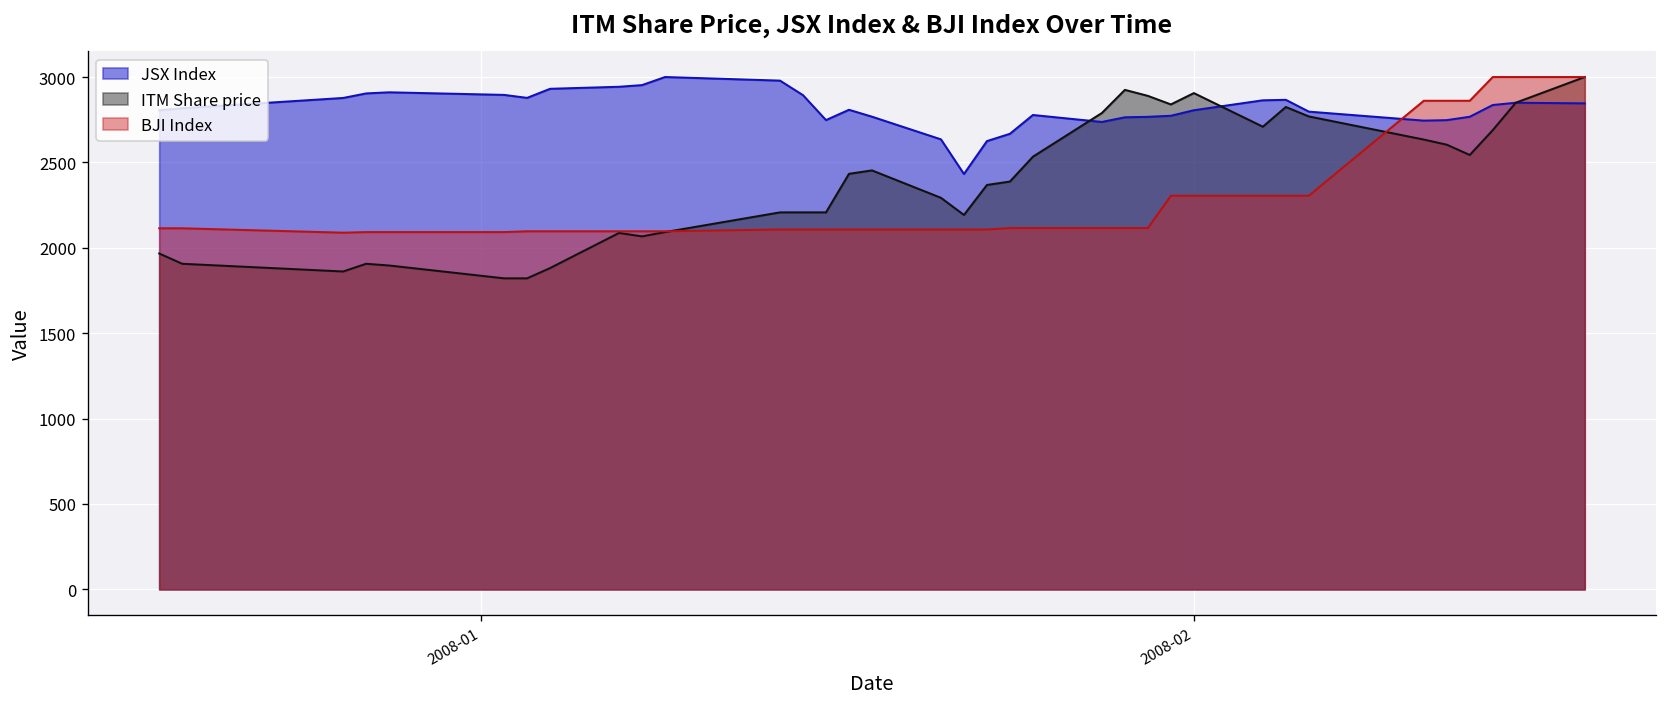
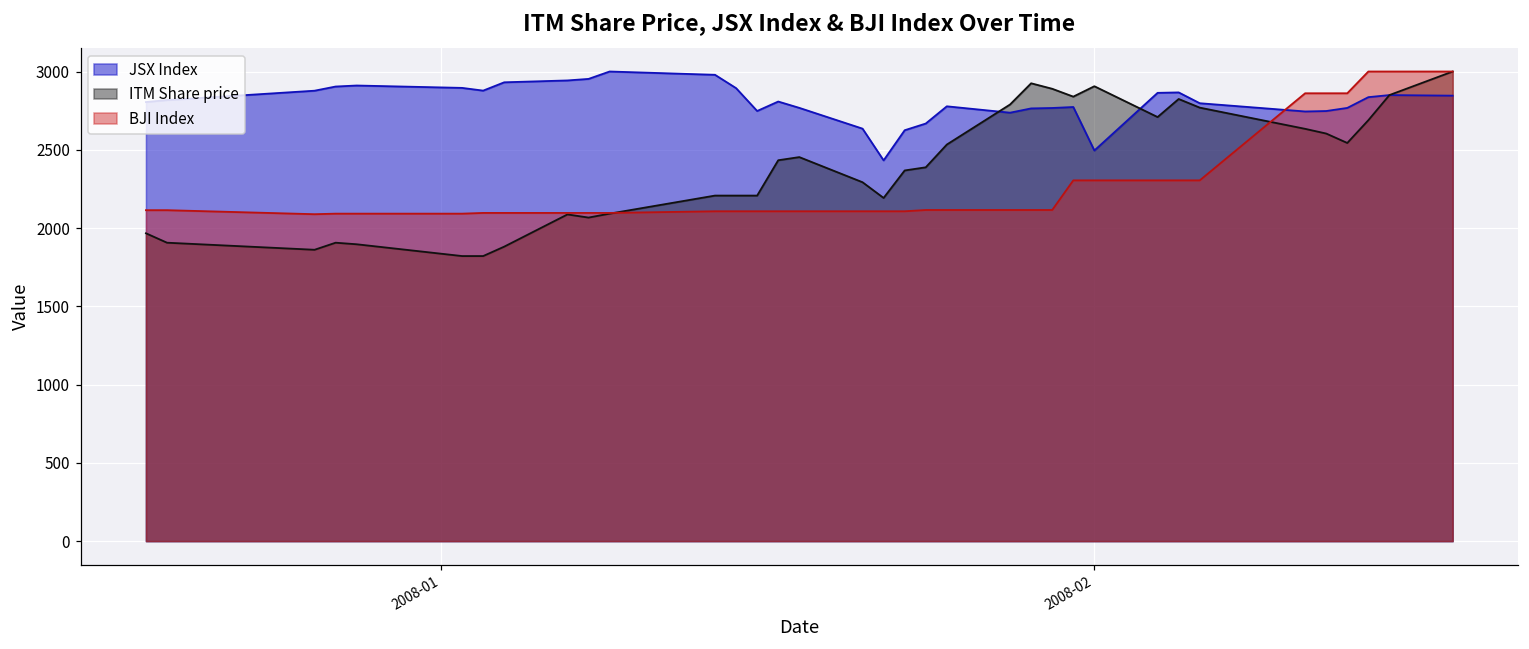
JSX Index, 2008-02: 2810 -> 2500
